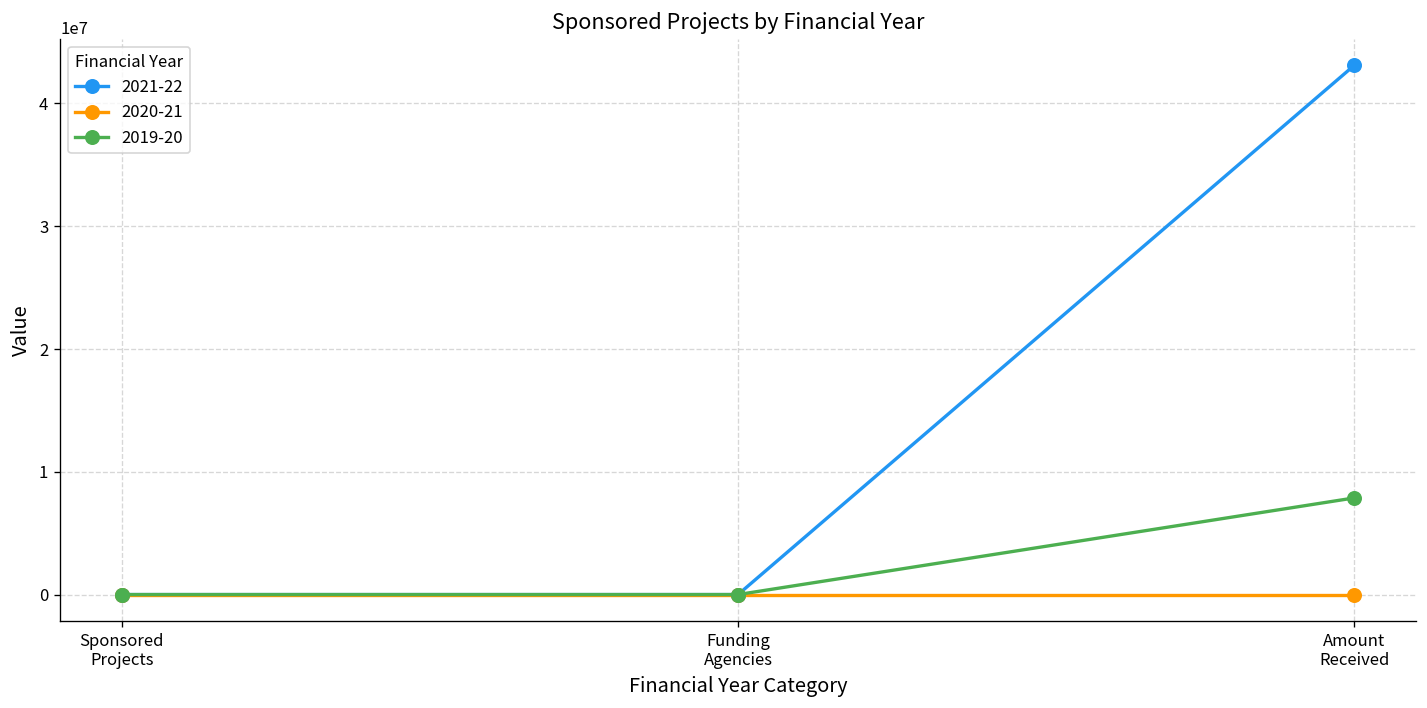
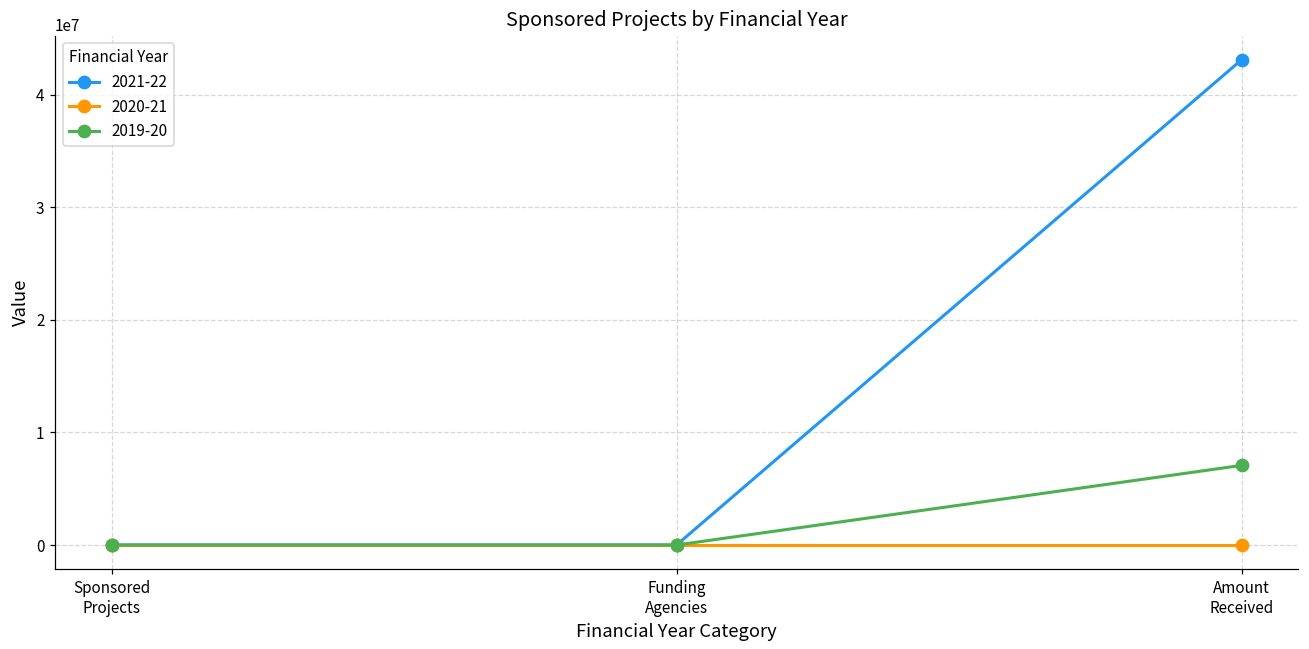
2019-20, Amount Received: 7900000 -> 7100000
